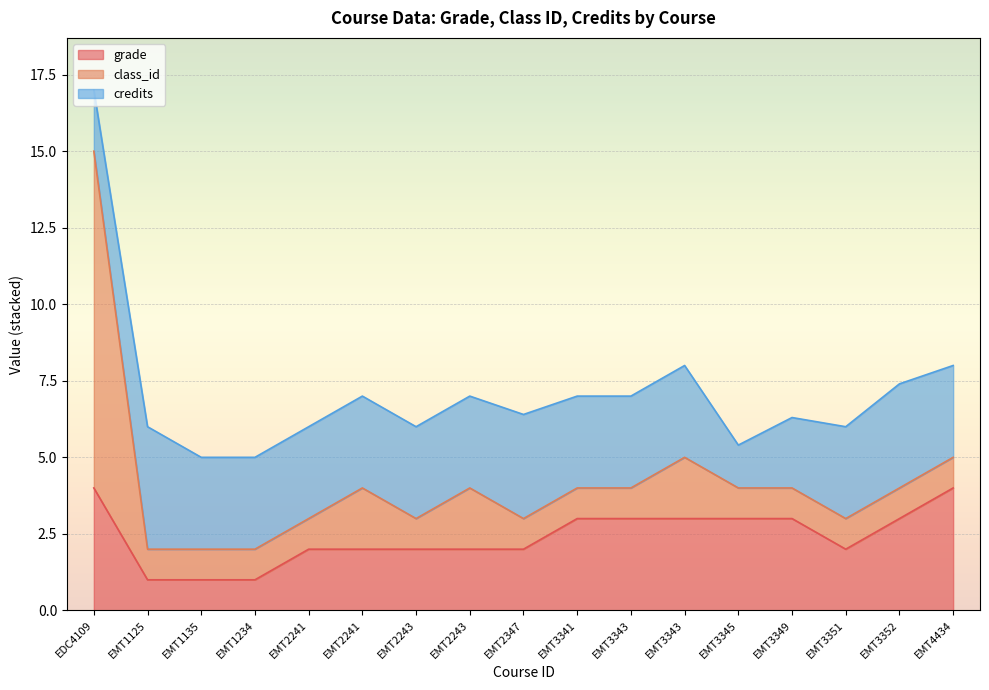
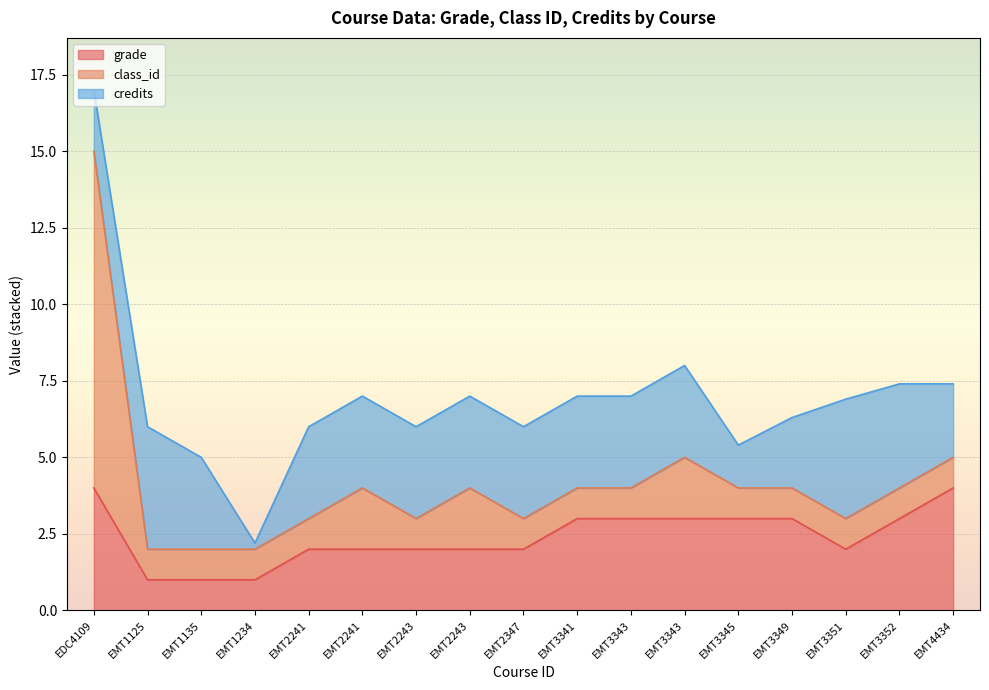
credits, EMT1234: 3.0 -> 0.2
credits, EMT2347: 3.4 -> 3.0
credits, EMT3351: 3.0 -> 3.9
credits, EMT4434: 3.0 -> 2.4
